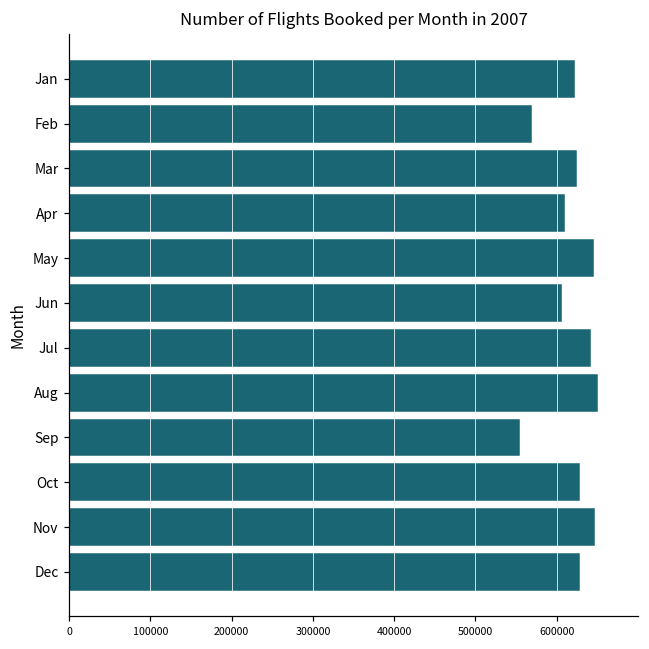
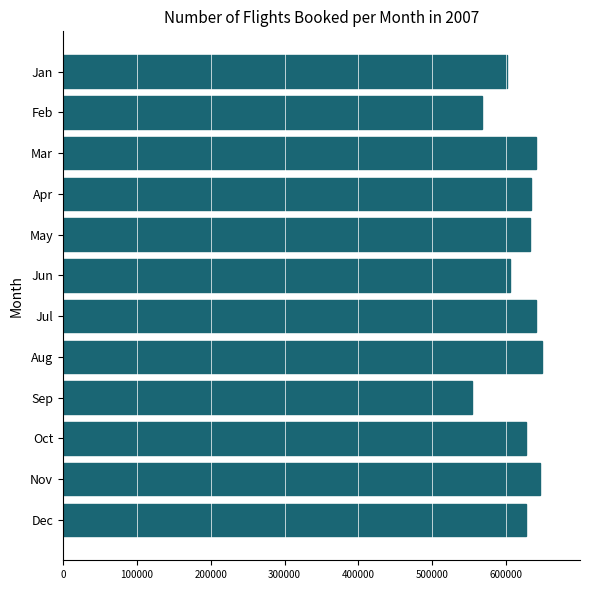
Jan: 620000 -> 600000
Mar: 620000 -> 640000
Apr: 610000 -> 630000
May: 640000 -> 630000
